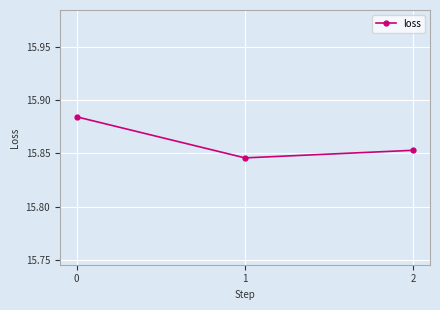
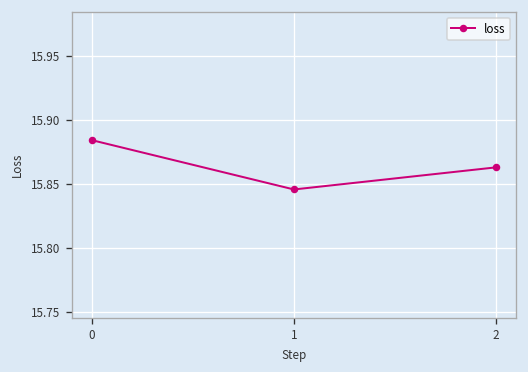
2: 15.853 -> 15.863
